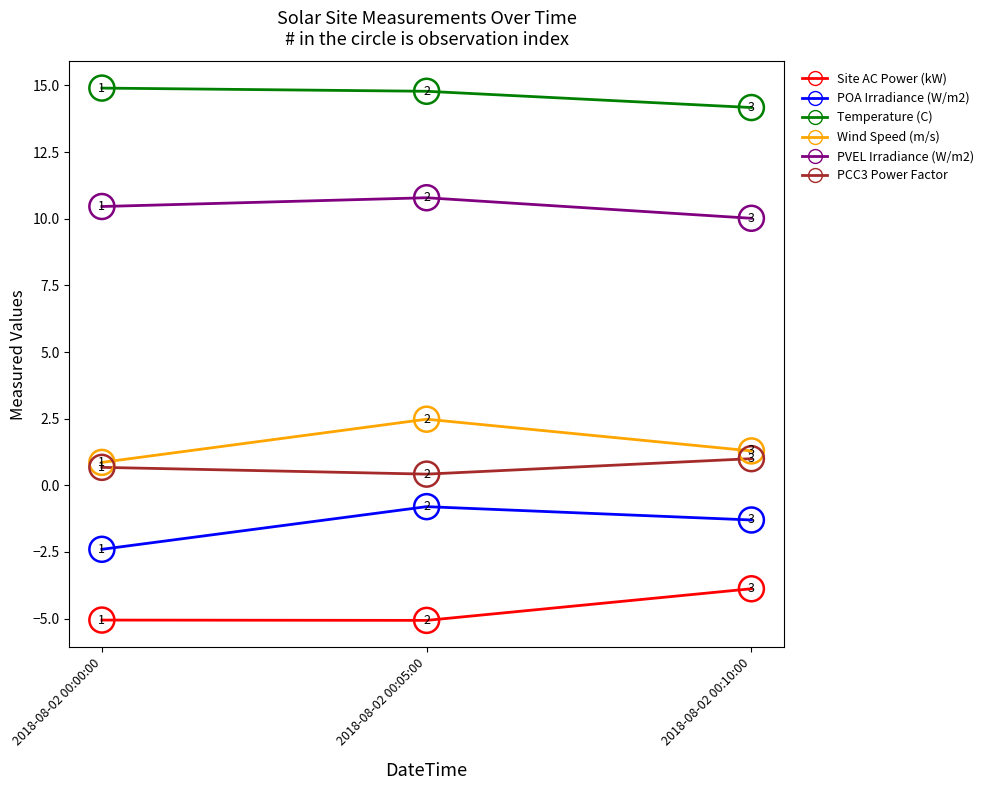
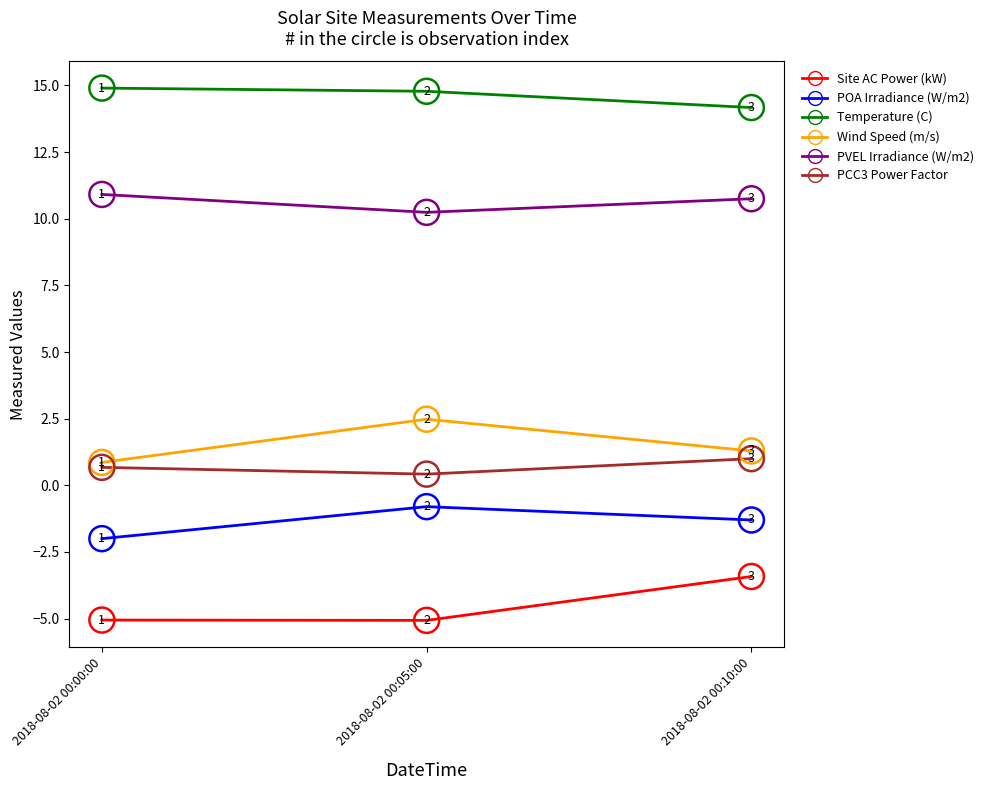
POA Irradiance (W/m2), 2018-08-02 00:00:00: -2.4 -> -2.0
PVEL Irradiance (W/m2), 2018-08-02 00:00:00: 10.5 -> 10.9
PVEL Irradiance (W/m2), 2018-08-02 00:05:00: 10.8 -> 10.2
Site AC Power (kW), 2018-08-02 00:10:00: -3.9 -> -3.4
PVEL Irradiance (W/m2), 2018-08-02 00:10:00: 10.0 -> 10.7
